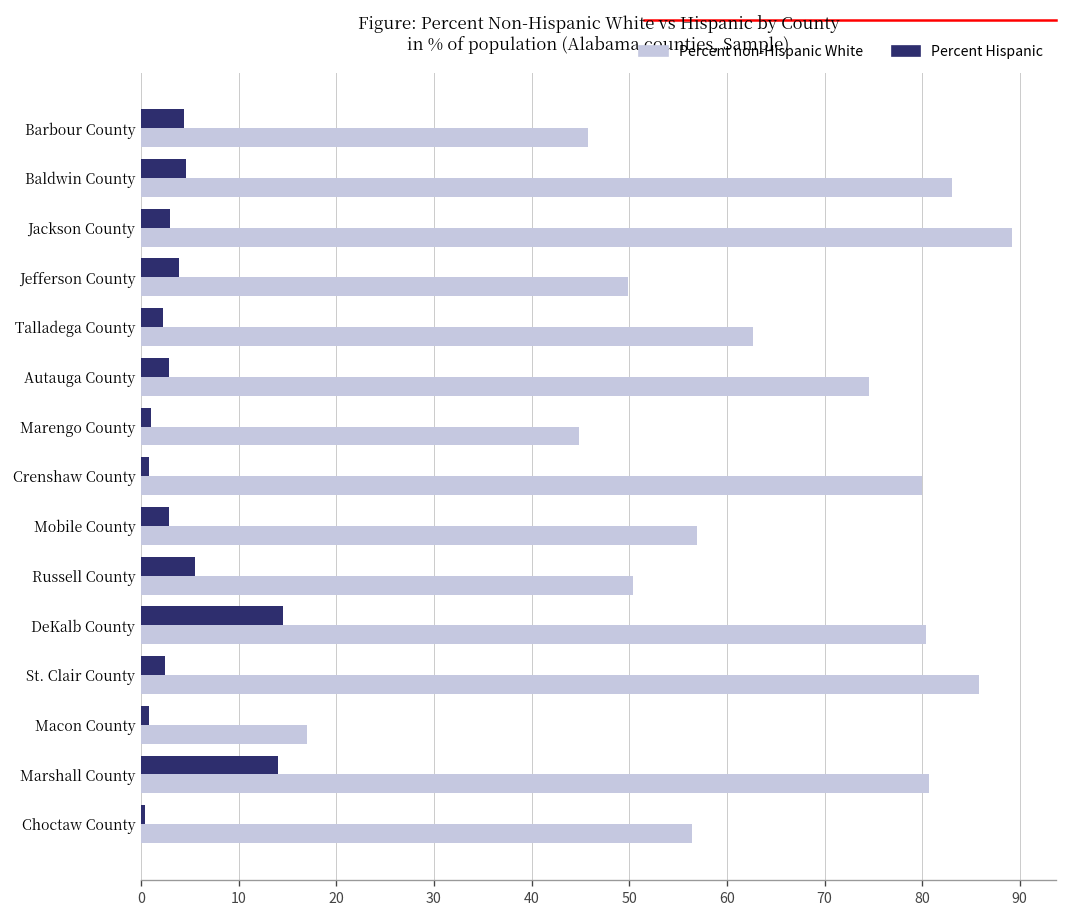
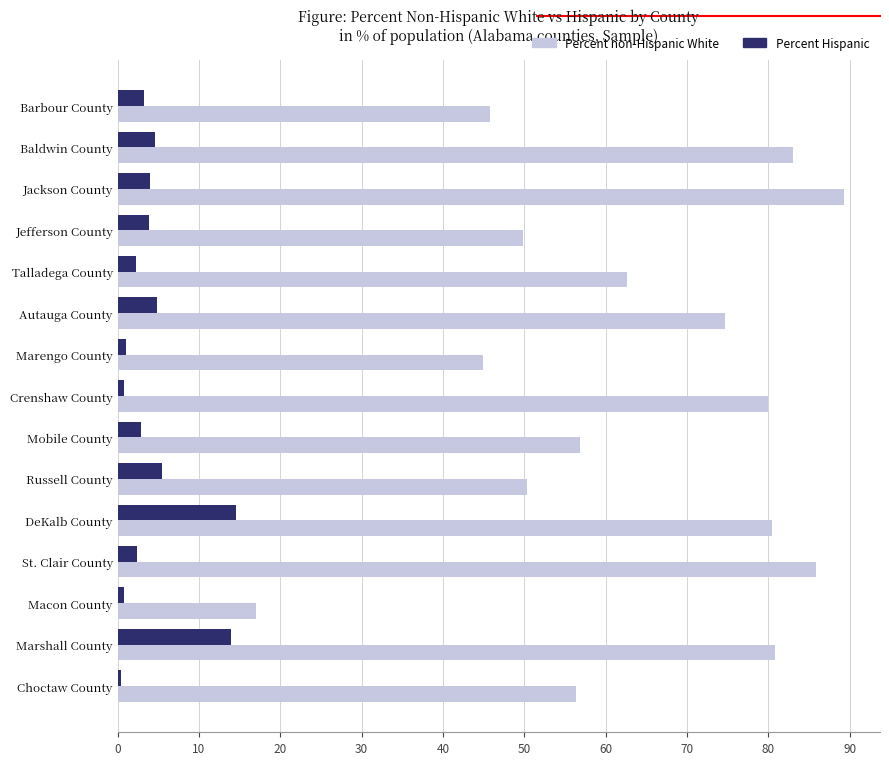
Percent Hispanic, Barbour County: 4 -> 3
Percent Hispanic, Jackson County: 3 -> 4
Percent Hispanic, Autauga County: 3 -> 5
